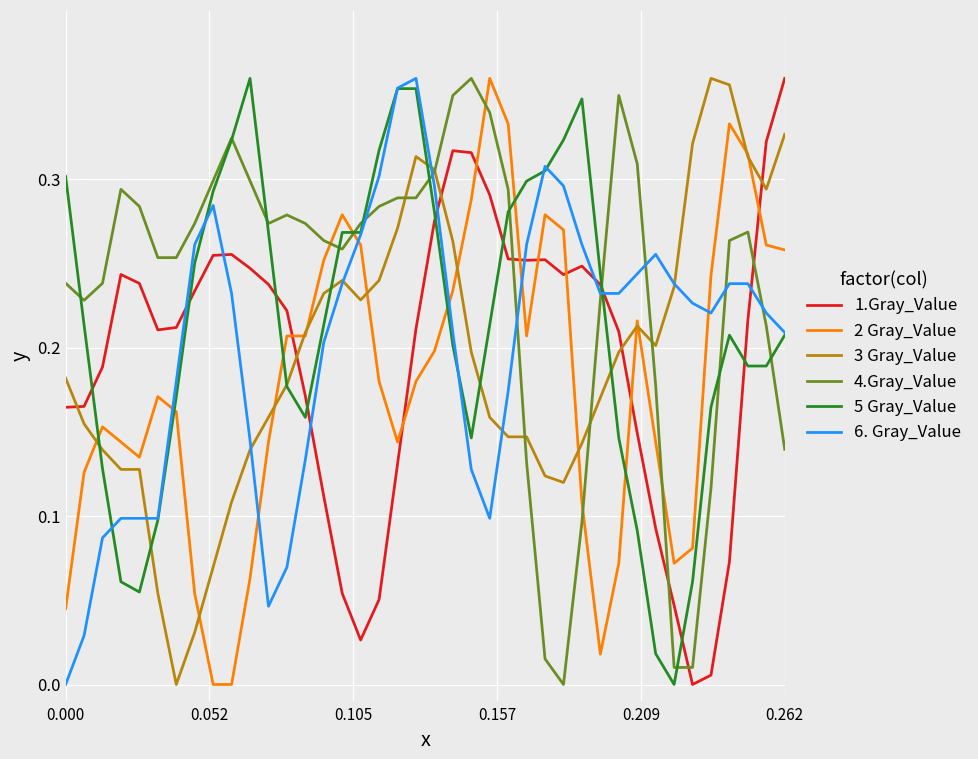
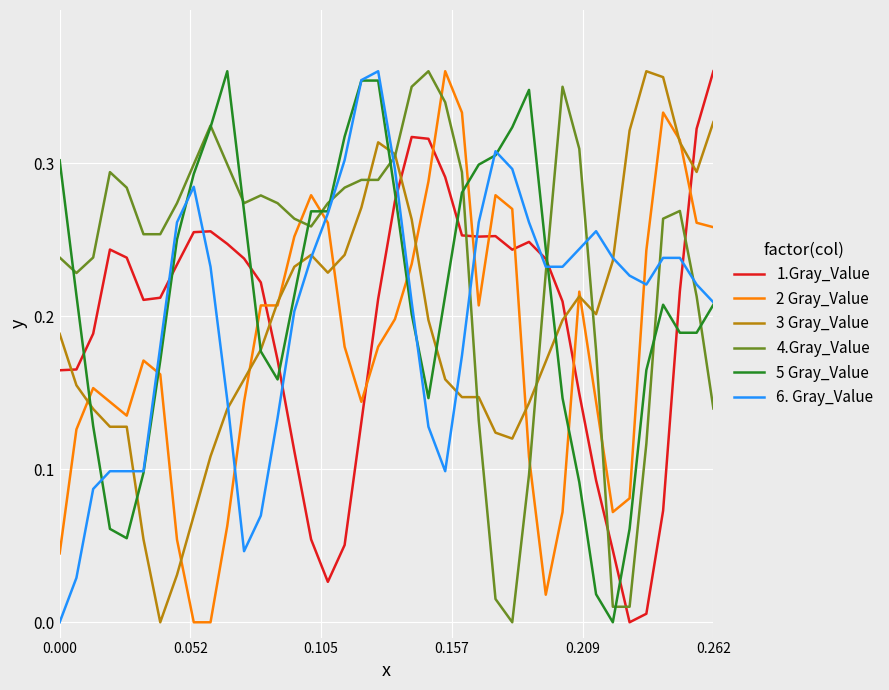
3 Gray_Value, 0.000: 0.182 -> 0.188
